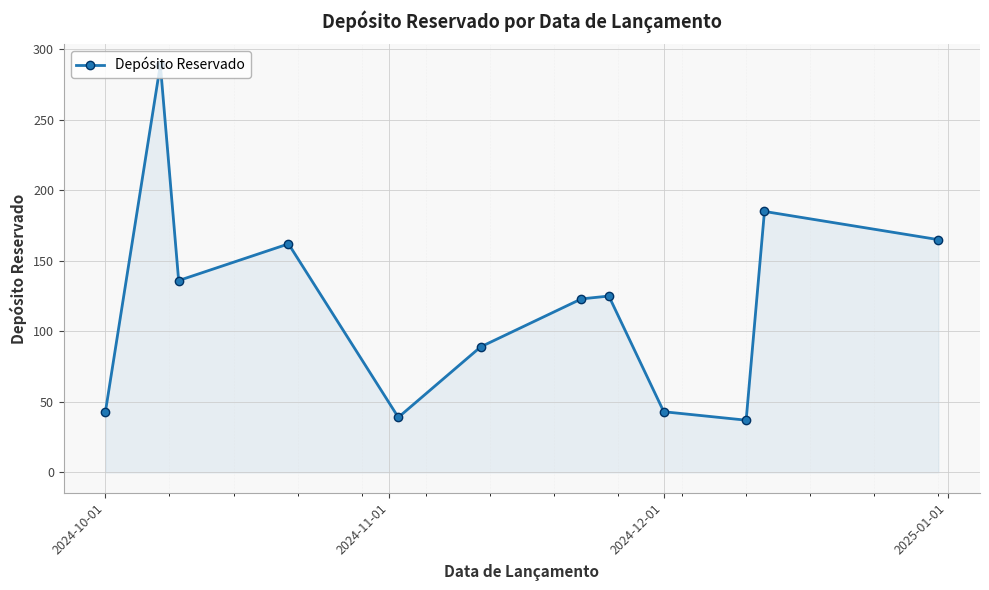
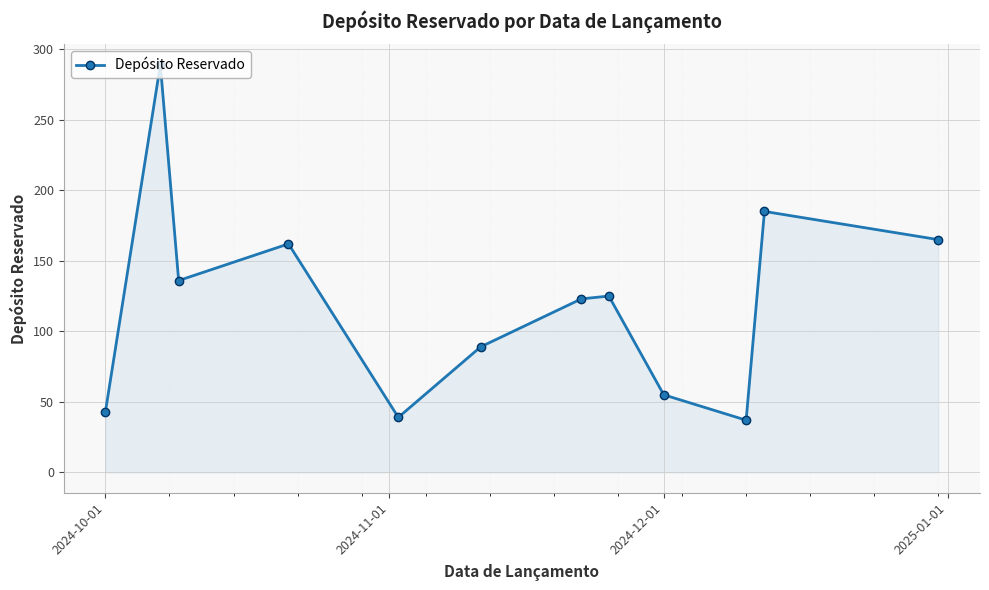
2024-12-01: 43 -> 55
